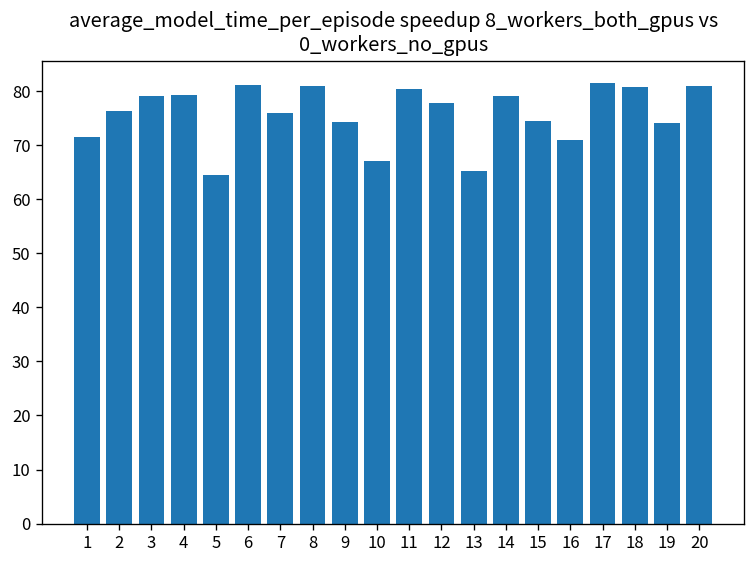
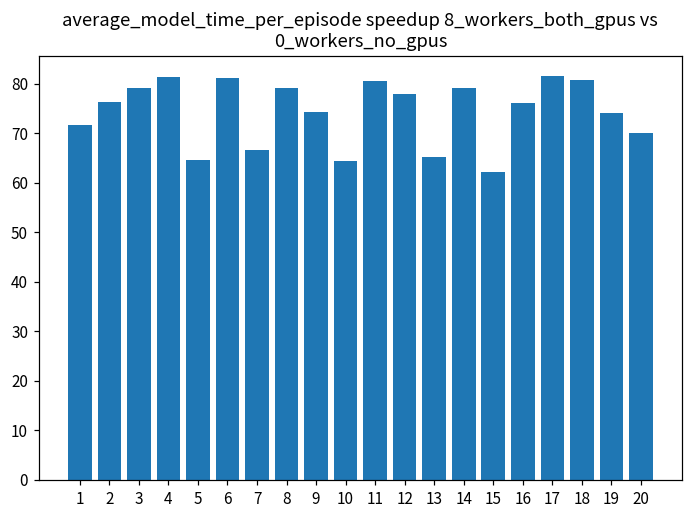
4: 79 -> 81
7: 76 -> 67
8: 81 -> 79
10: 67 -> 64
15: 75 -> 62
16: 71 -> 76
20: 81 -> 70
